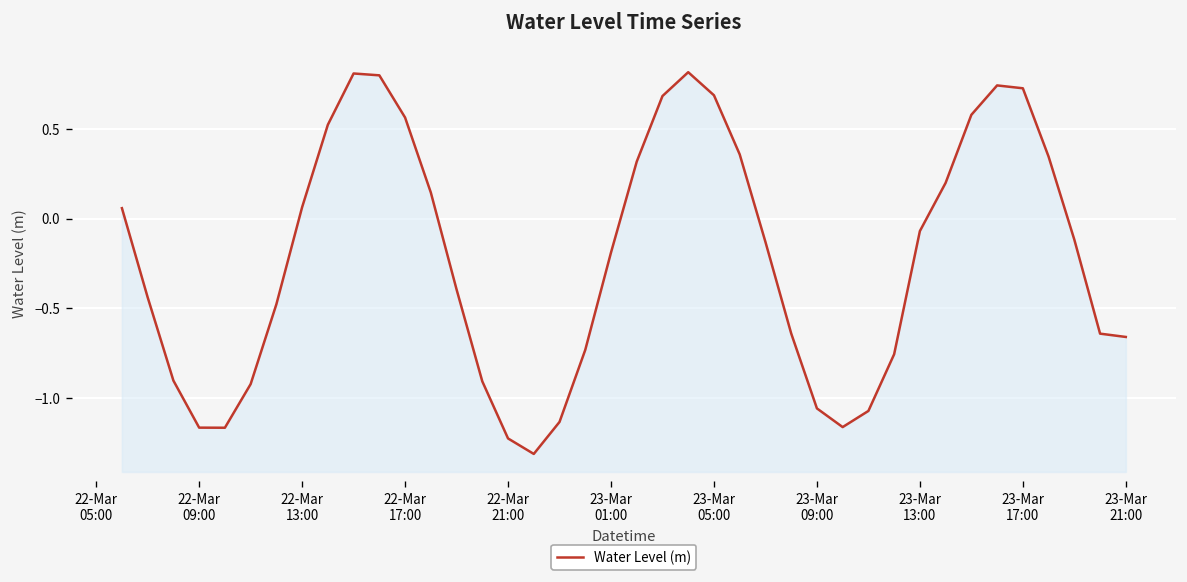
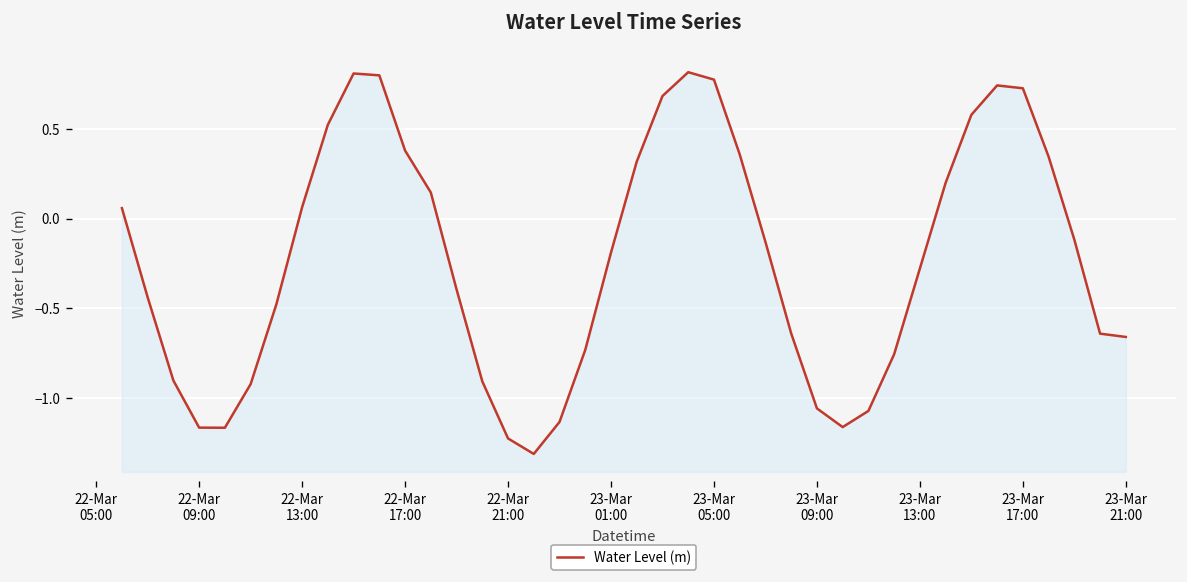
22-Mar 17:00: 0.56 -> 0.38
23-Mar 05:00: 0.69 -> 0.77
23-Mar 13:00: -0.07 -> -0.28
